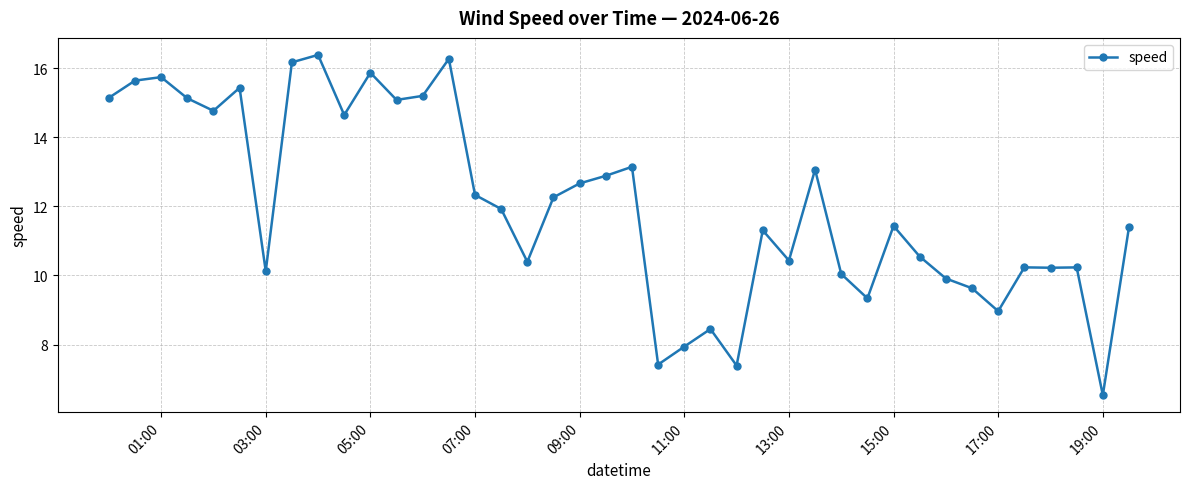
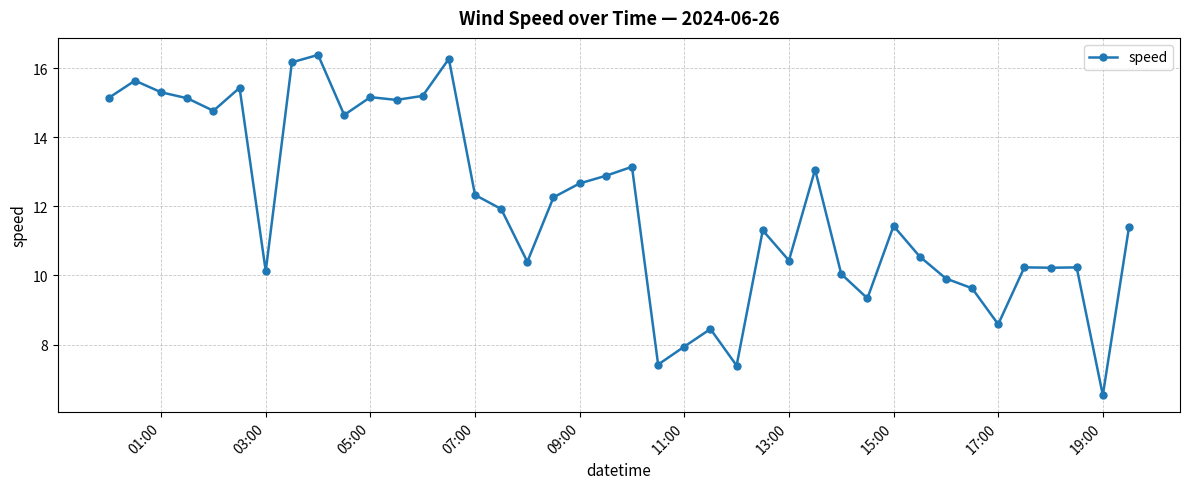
01:00: 15.7 -> 15.3
05:00: 15.9 -> 15.2
17:00: 9.0 -> 8.6
